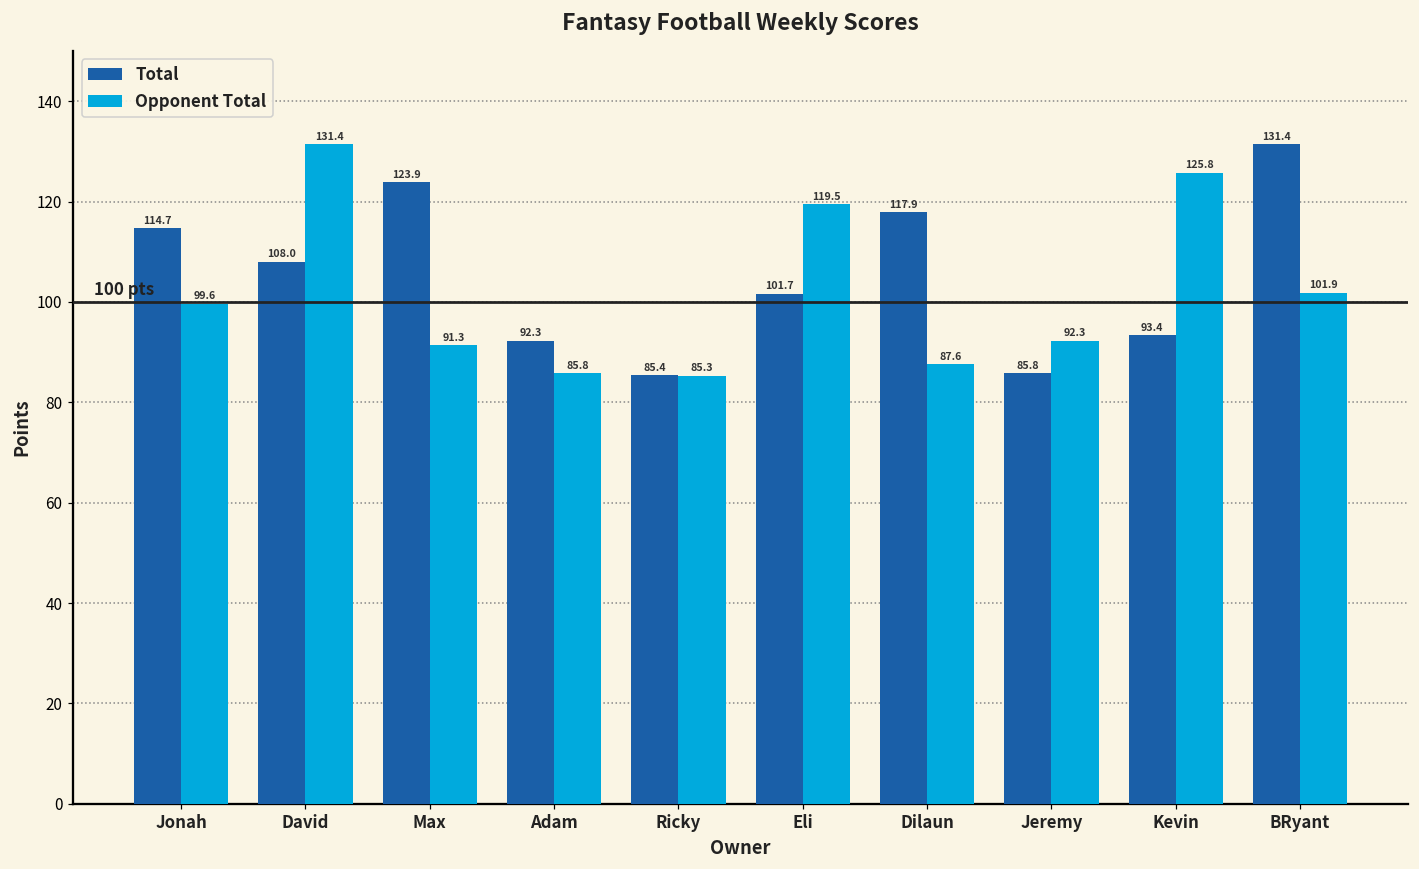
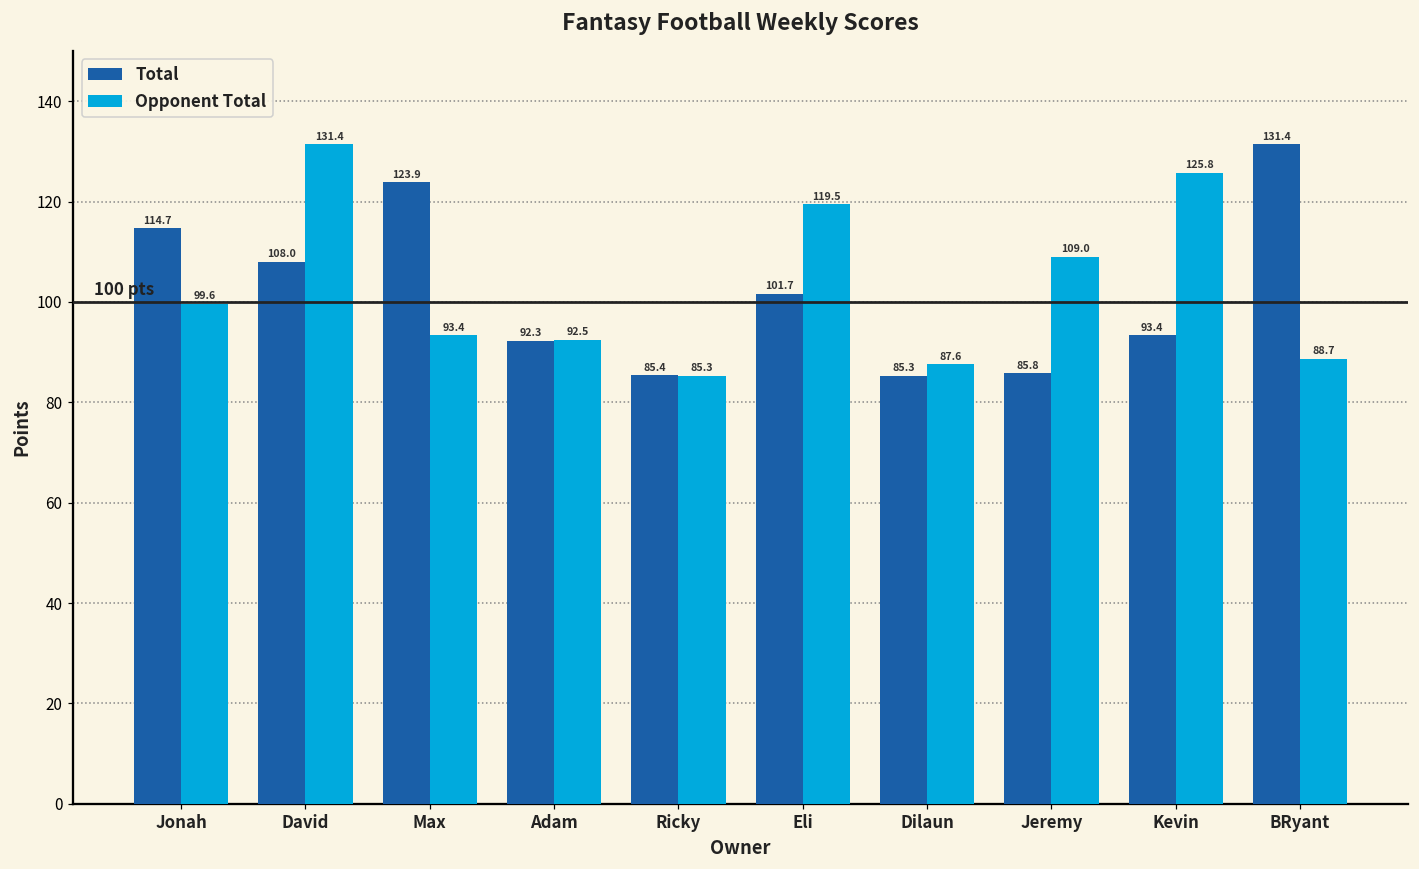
Opponent Total, Max: 91.3 -> 93.4
Opponent Total, Adam: 85.8 -> 92.5
Total, Dilaun: 117.9 -> 85.3
Opponent Total, Jeremy: 92.3 -> 109.0
Opponent Total, BRyant: 101.9 -> 88.7
